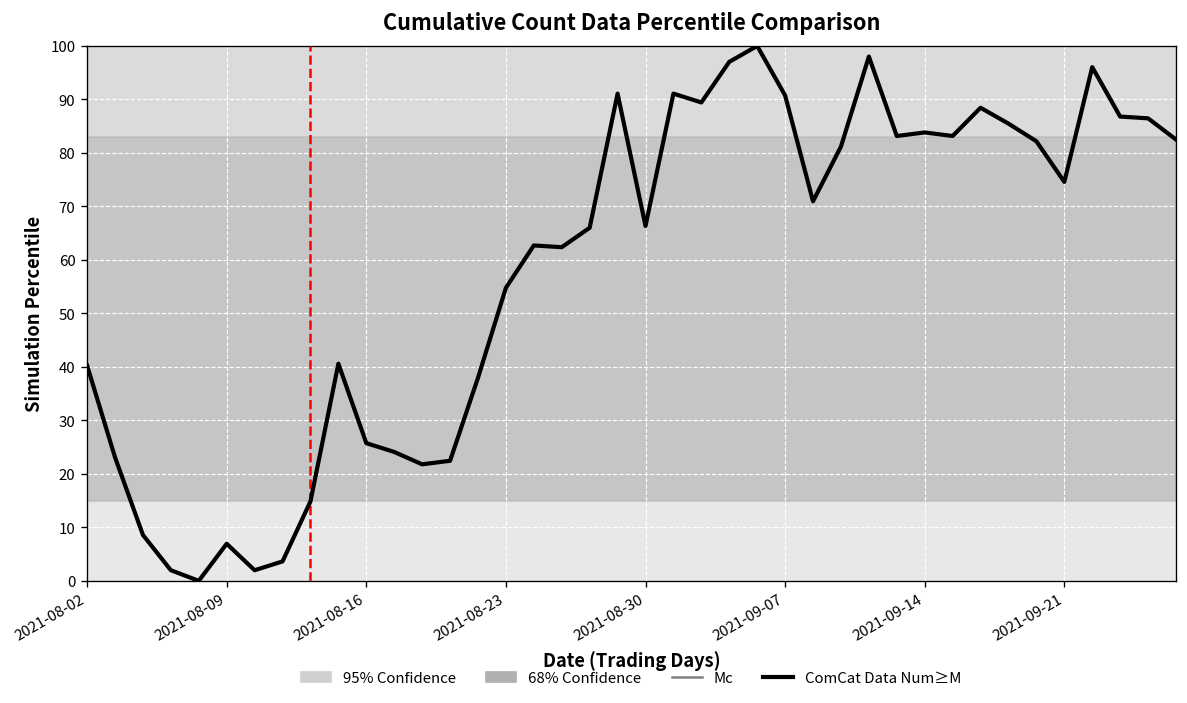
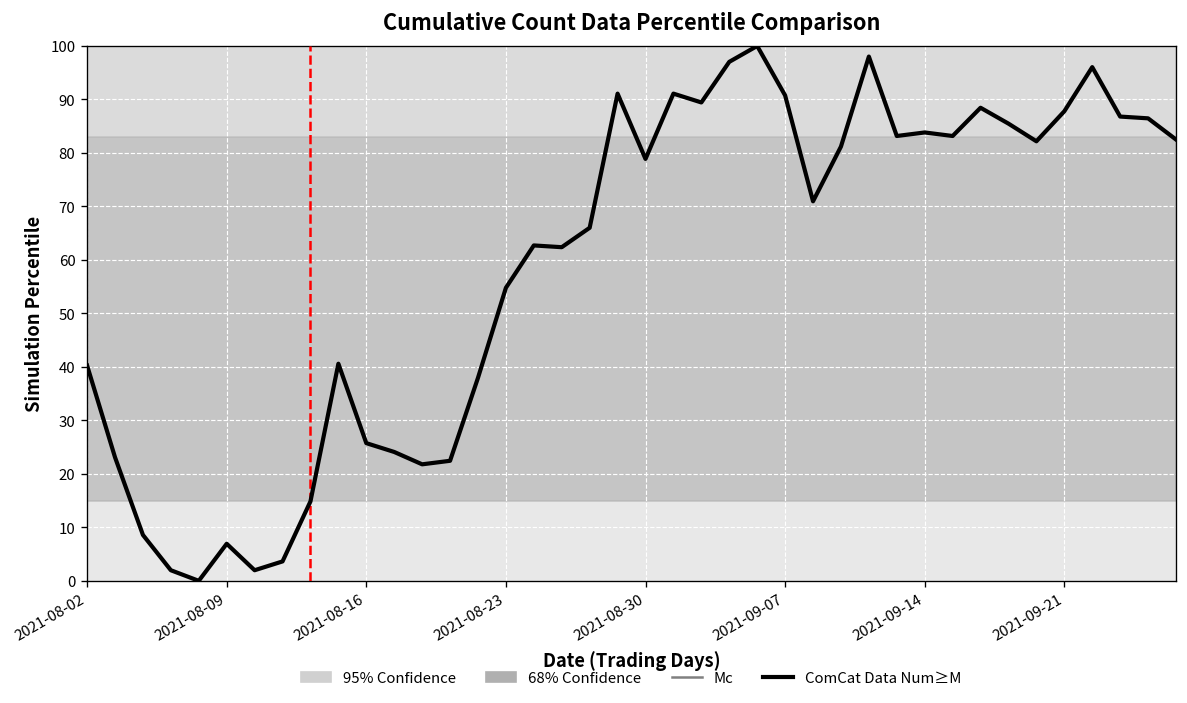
2021-08-30: 66 -> 79
2021-09-21: 75 -> 88
